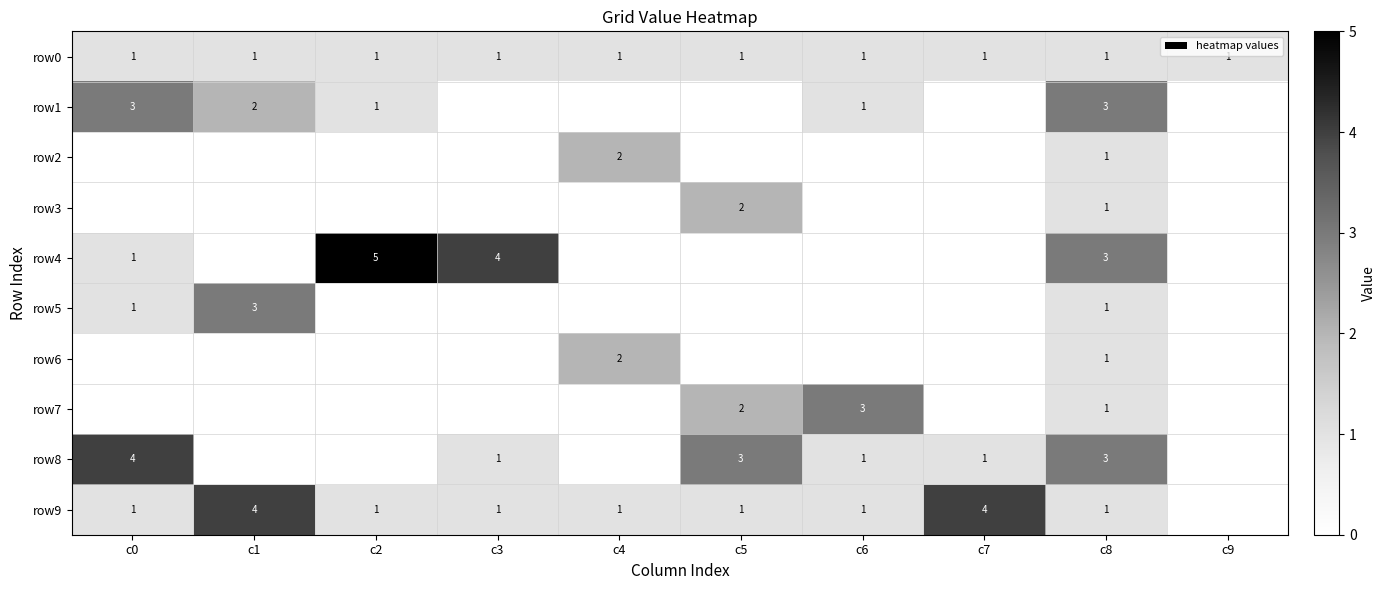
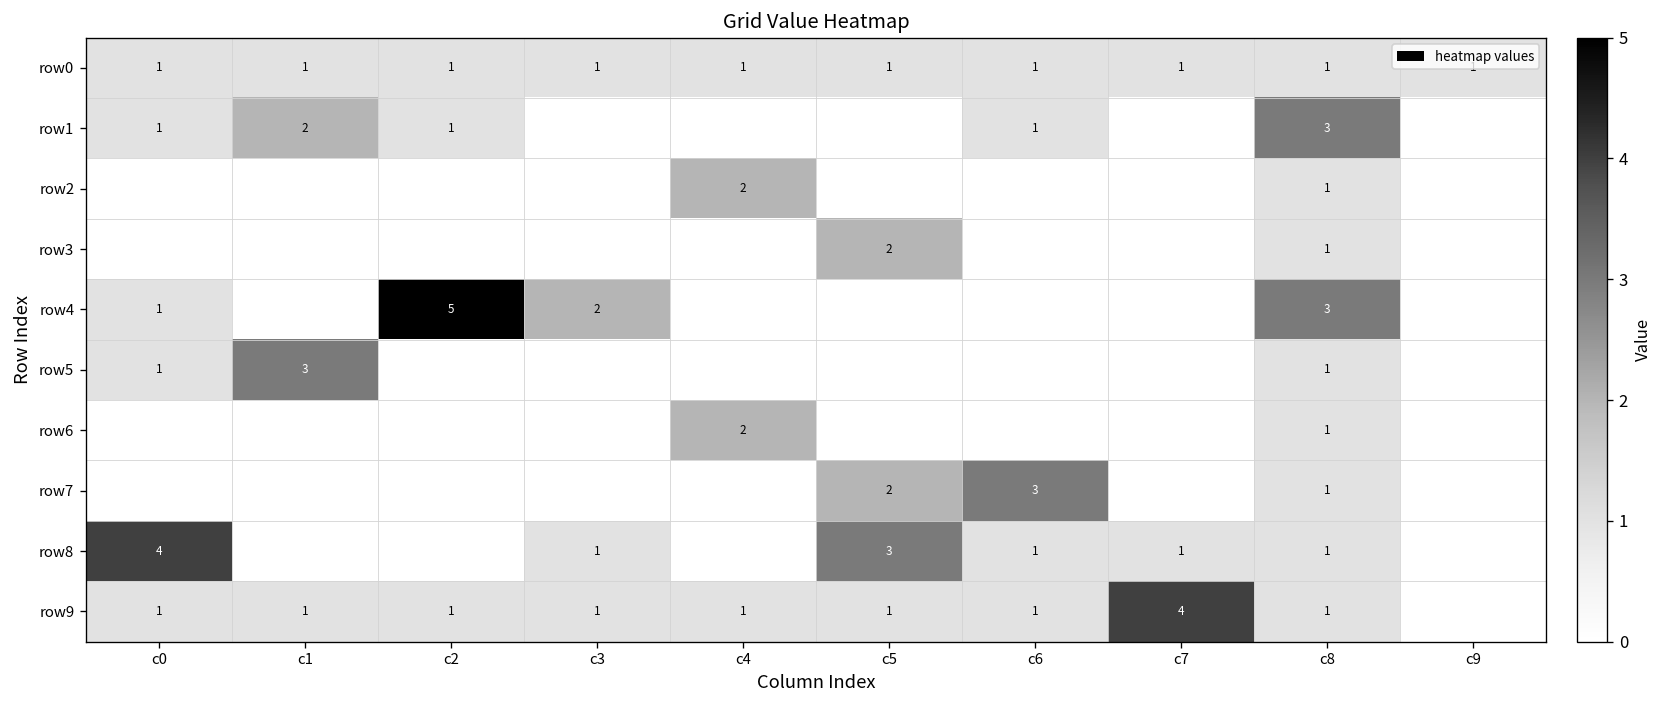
row1, c0: 3 -> 1
row4, c3: 4 -> 2
row8, c8: 3 -> 1
row9, c1: 4 -> 1
